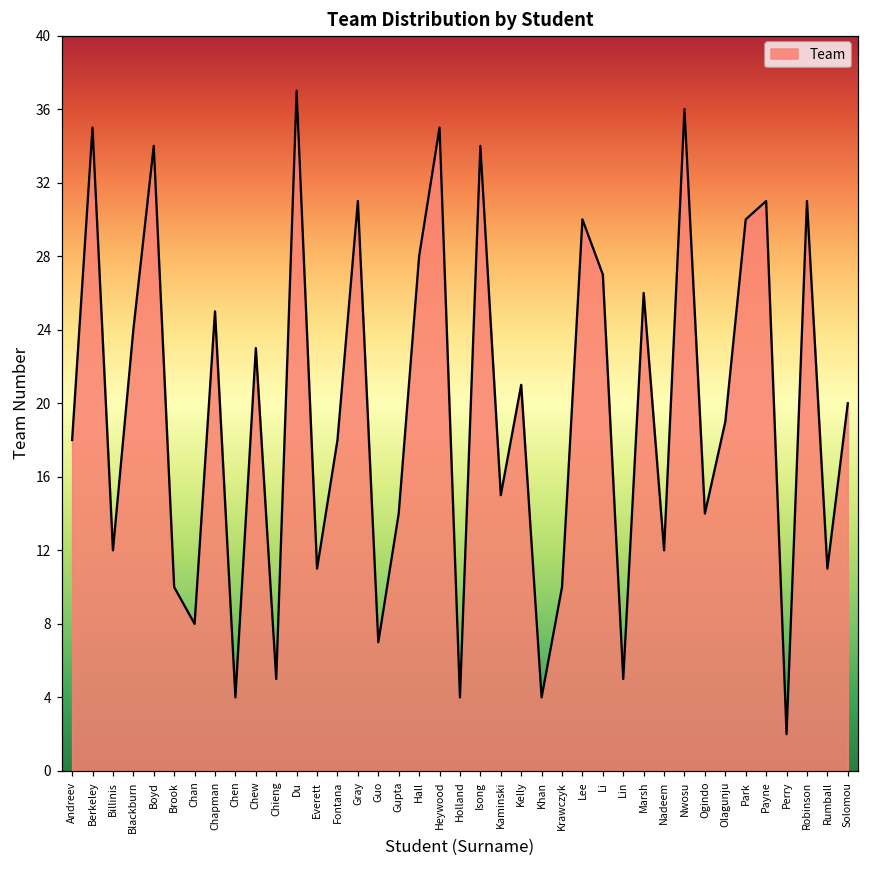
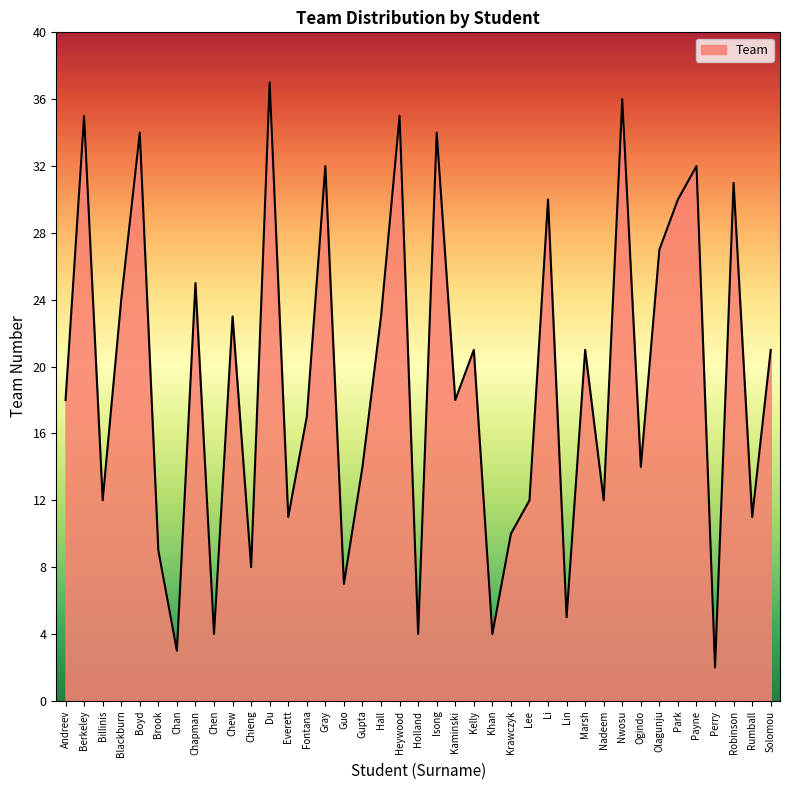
Brook: 10 -> 9
Chan: 8 -> 3
Chieng: 5 -> 8
Fontana: 18 -> 17
Gray: 31 -> 32
Hall: 28 -> 23
Kaminski: 15 -> 18
Lee: 30 -> 12
Li: 27 -> 30
Marsh: 26 -> 21
Olagunju: 19 -> 27
Payne: 31 -> 32
Solomou: 20 -> 21
